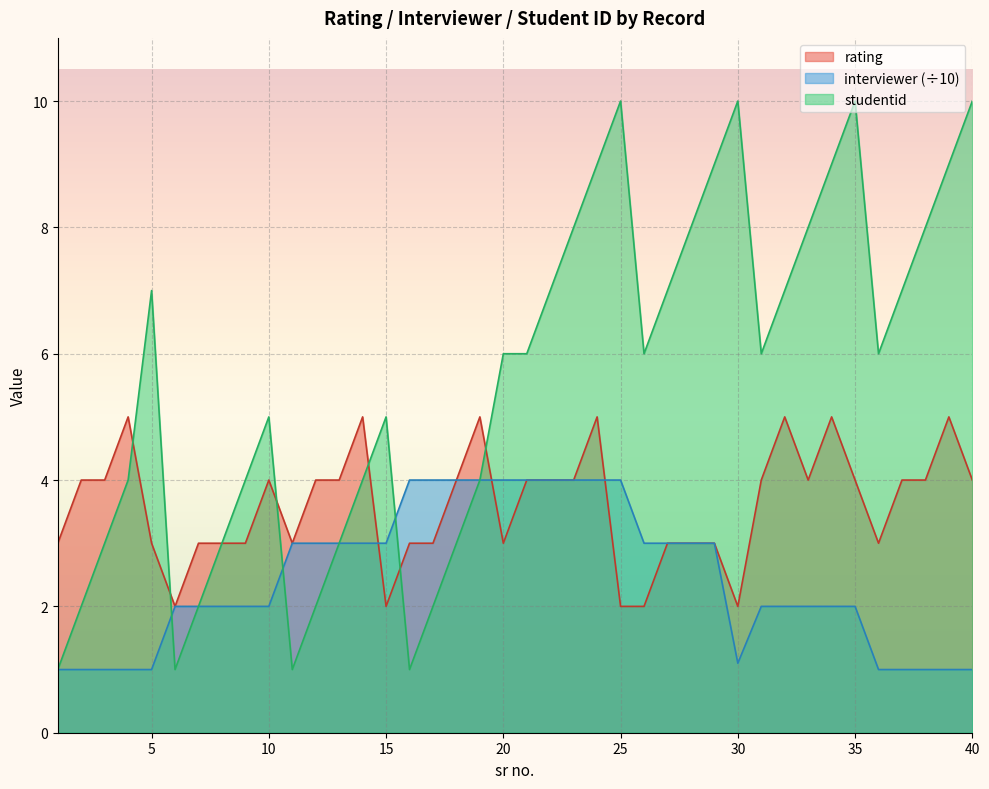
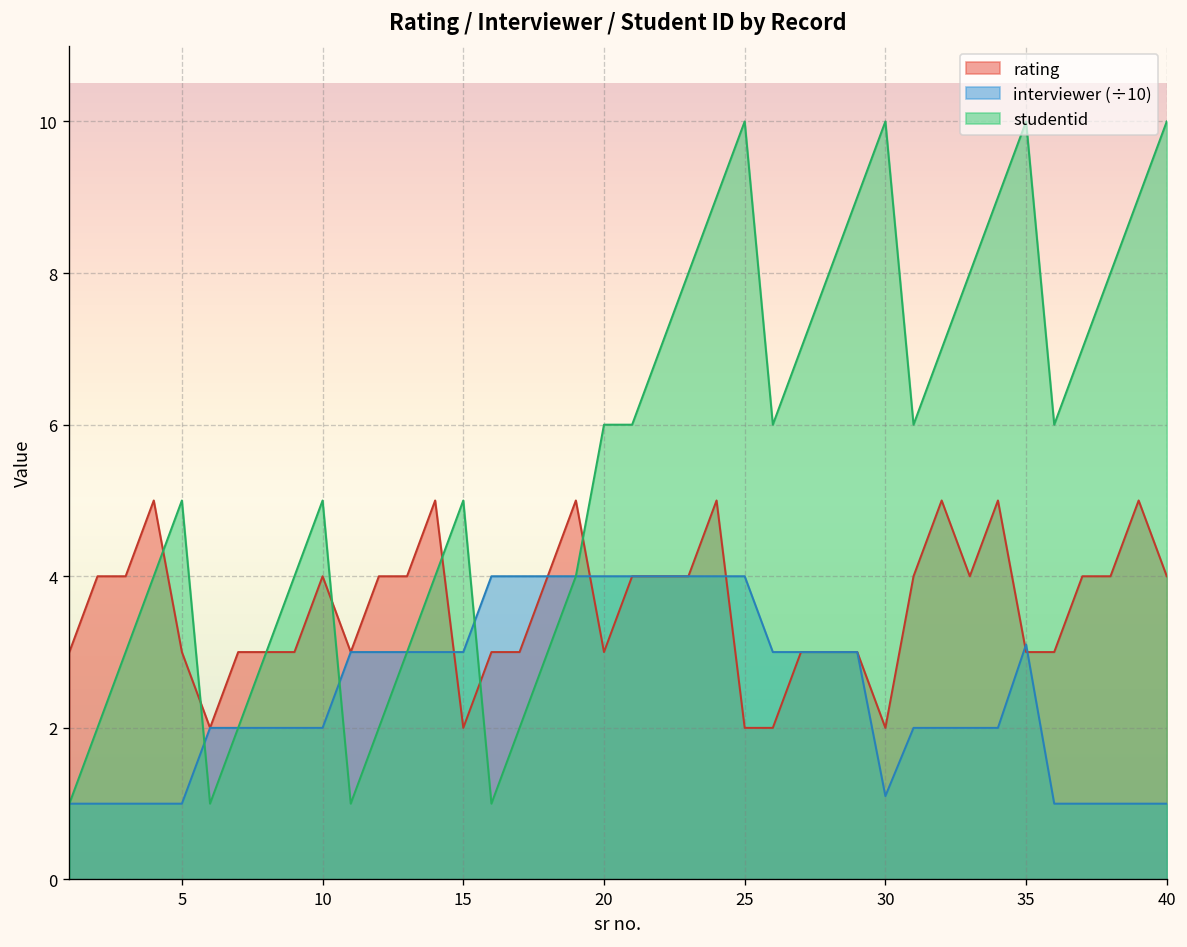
studentid, 5: 7 -> 5
rating, 35: 4 -> 3
interviewer (÷10), 35: 2.0 -> 3.1
